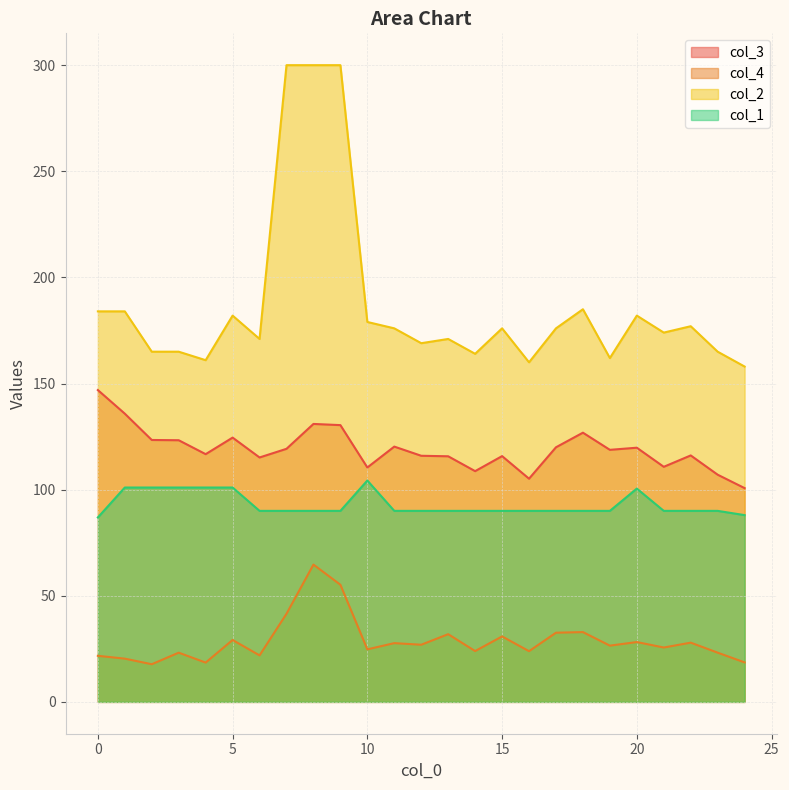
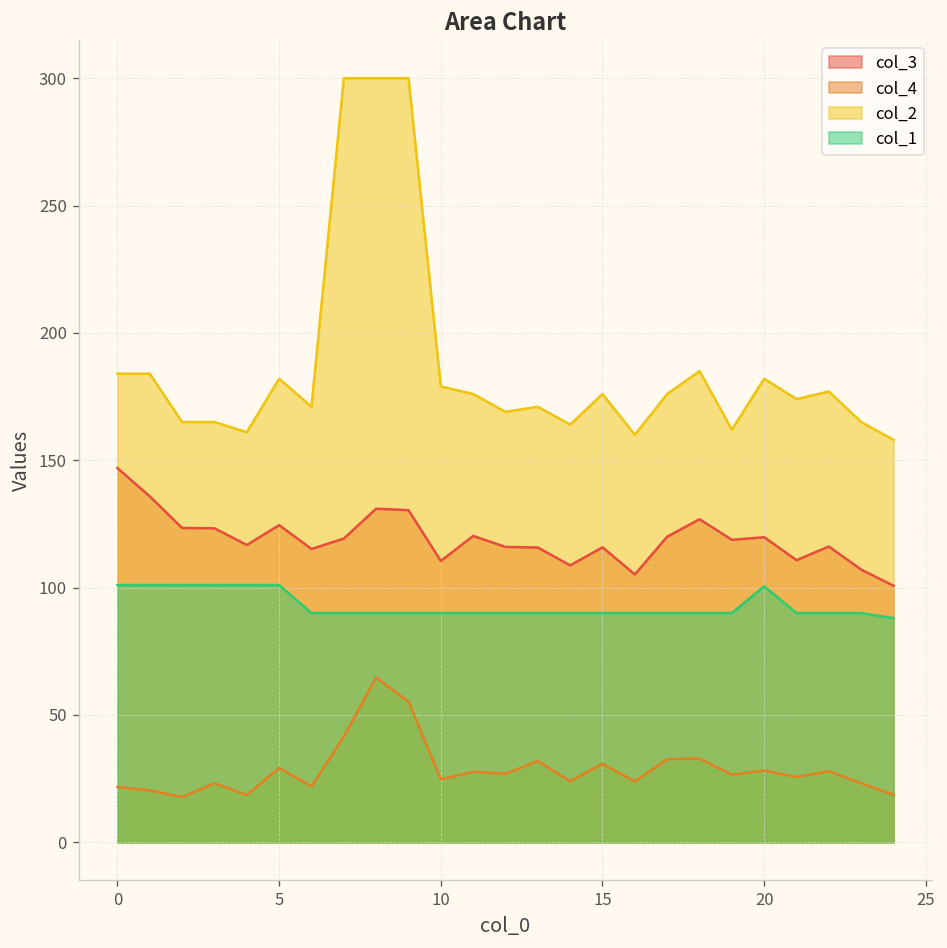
col_1, 0: 87 -> 101
col_1, 10: 104 -> 90
